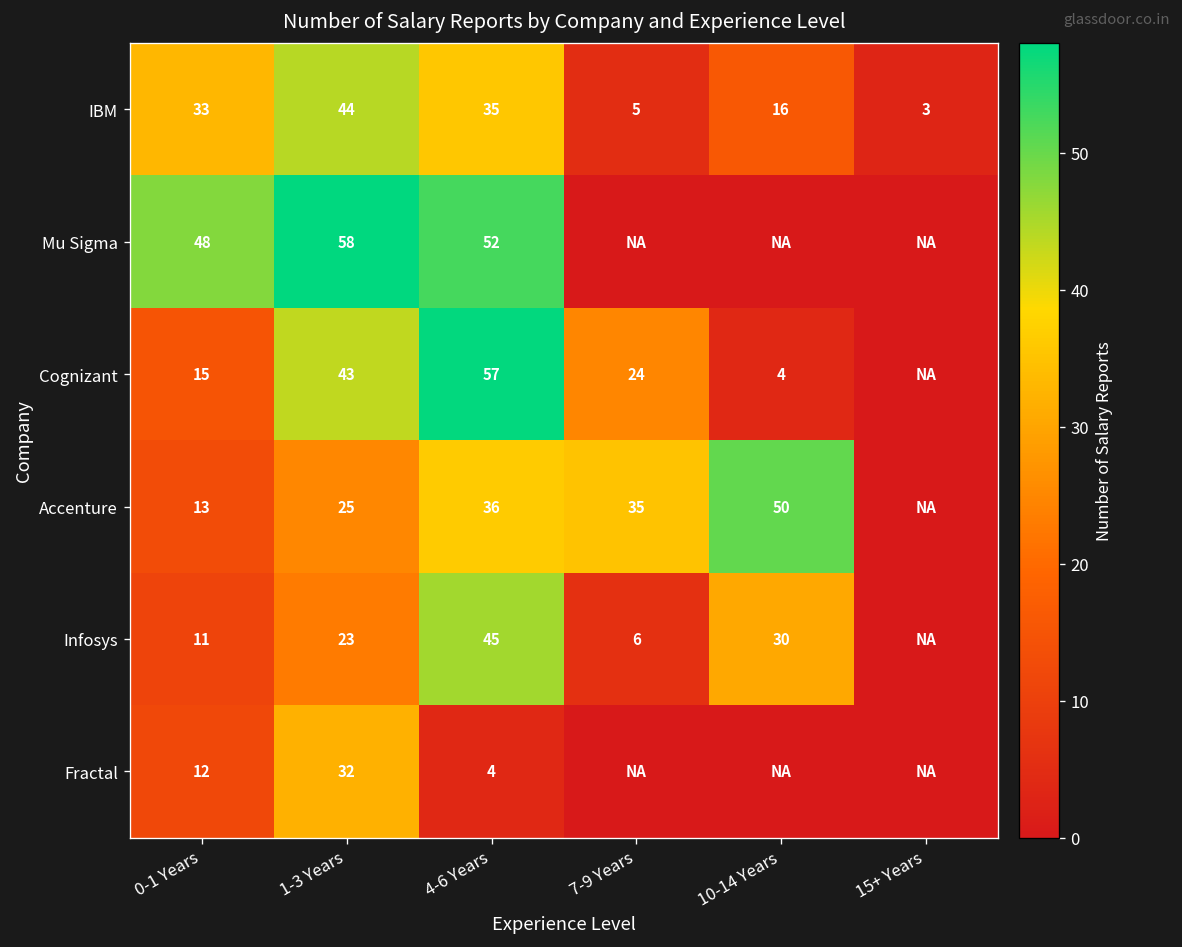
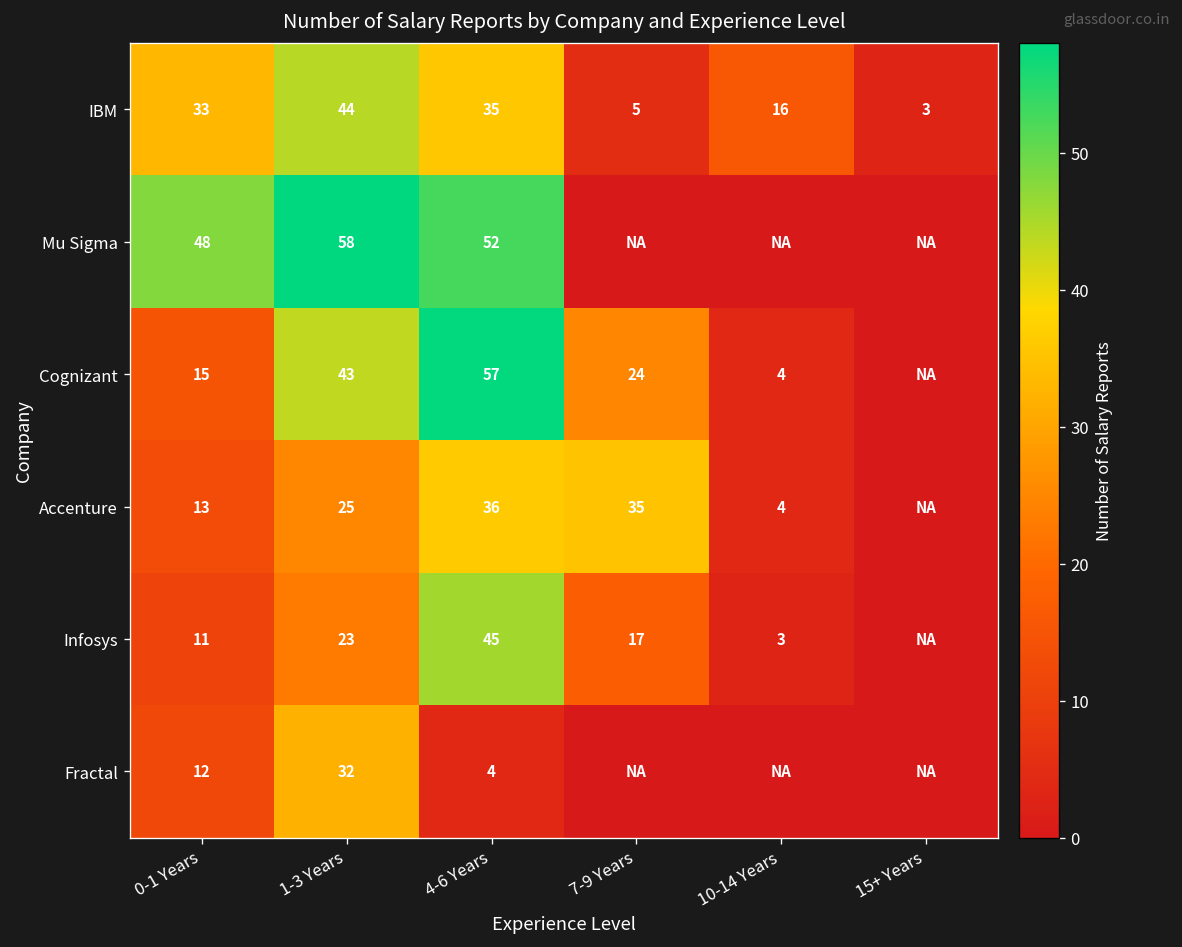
Accenture, 10-14 Years: 50 -> 4
Infosys, 7-9 Years: 6 -> 17
Infosys, 10-14 Years: 30 -> 3
